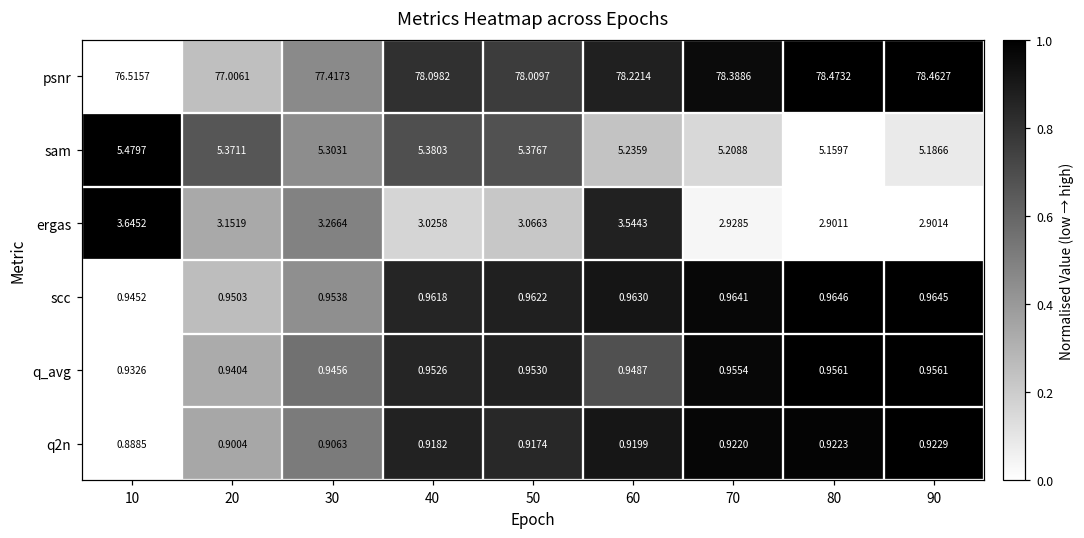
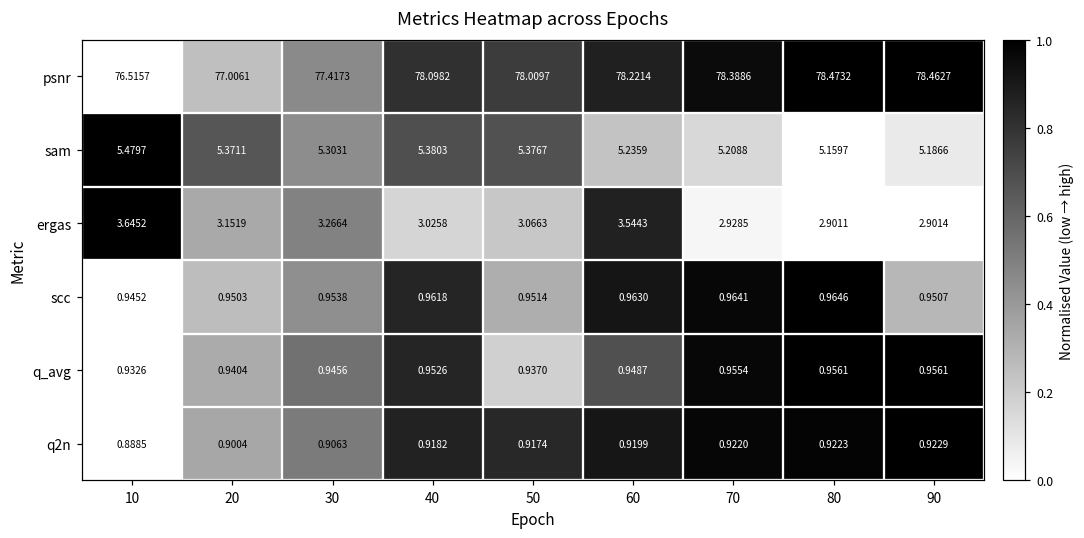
scc, 50: 0.9622 -> 0.9514
scc, 90: 0.9645 -> 0.9507
q_avg, 50: 0.9530 -> 0.9370
